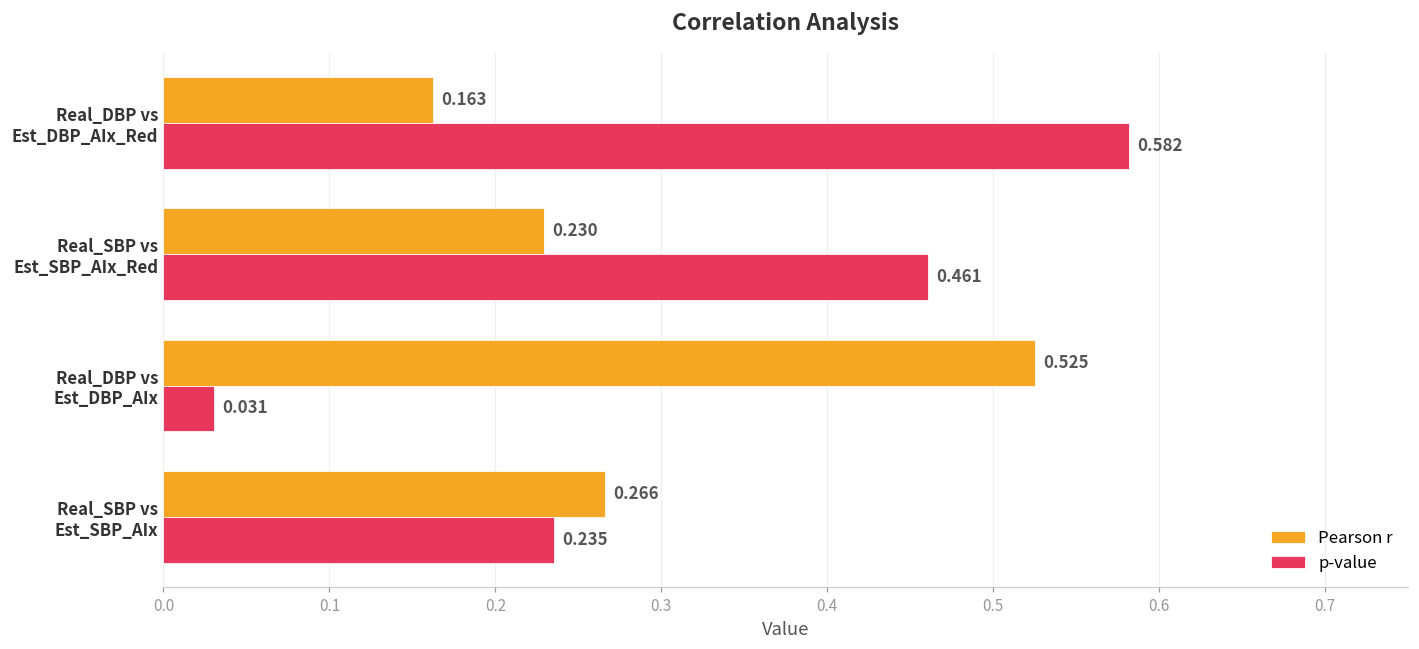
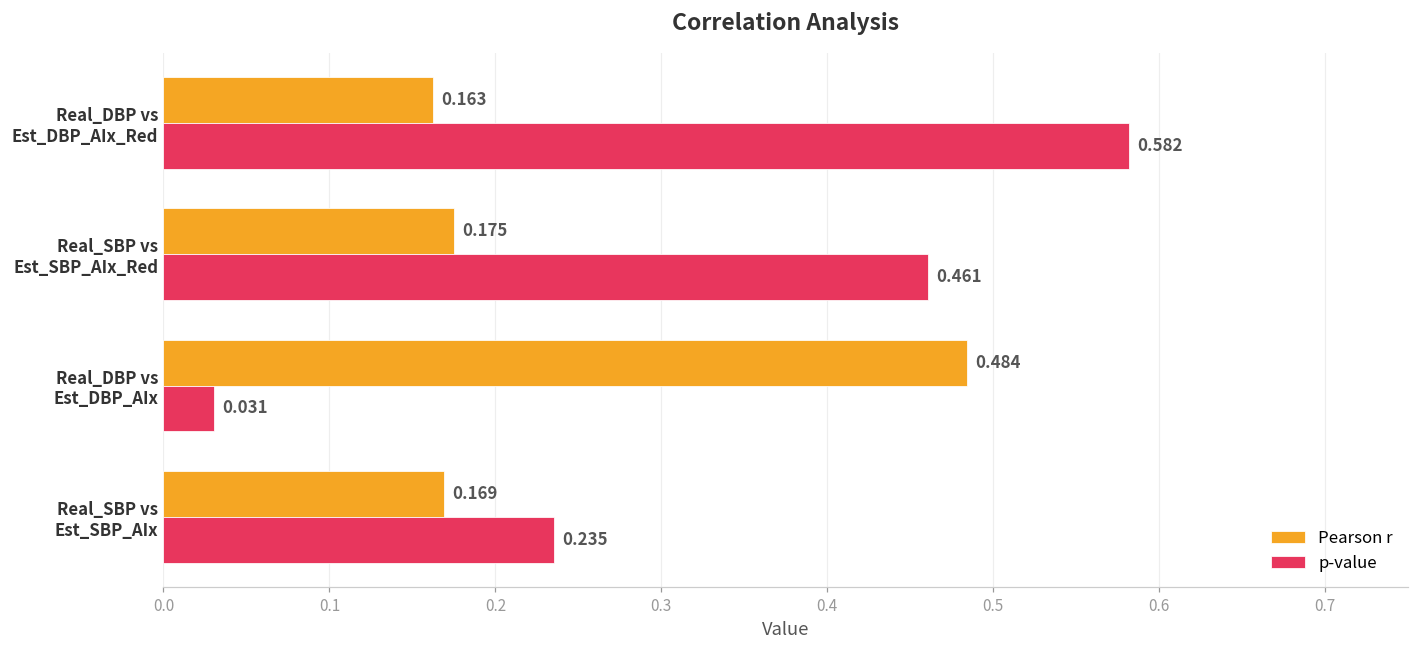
Pearson r, Real_SBP vs Est_SBP_AIx_Red: 0.230 -> 0.175
Pearson r, Real_DBP vs Est_DBP_AIx: 0.525 -> 0.484
Pearson r, Real_SBP vs Est_SBP_AIx: 0.266 -> 0.169
